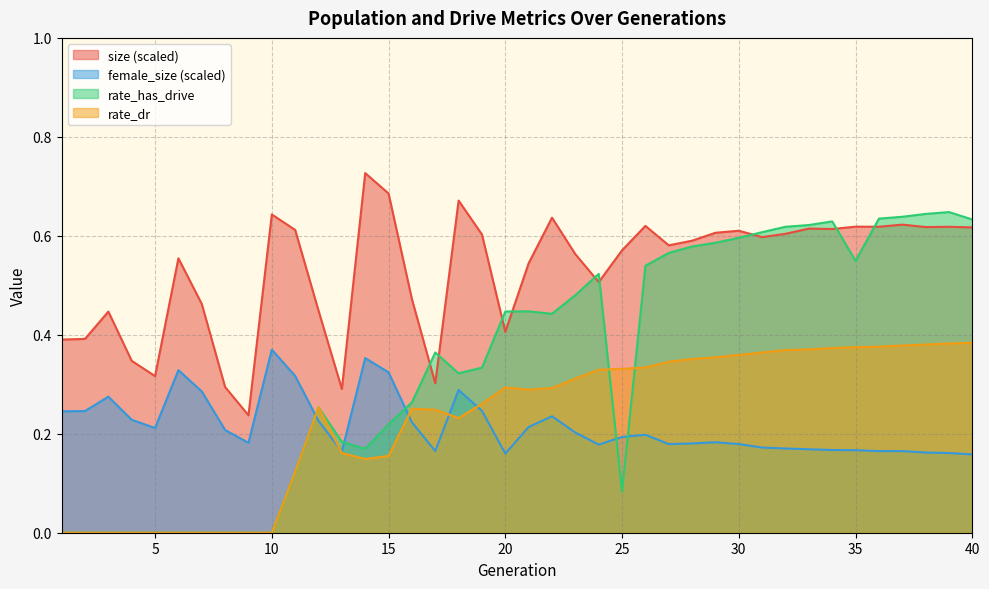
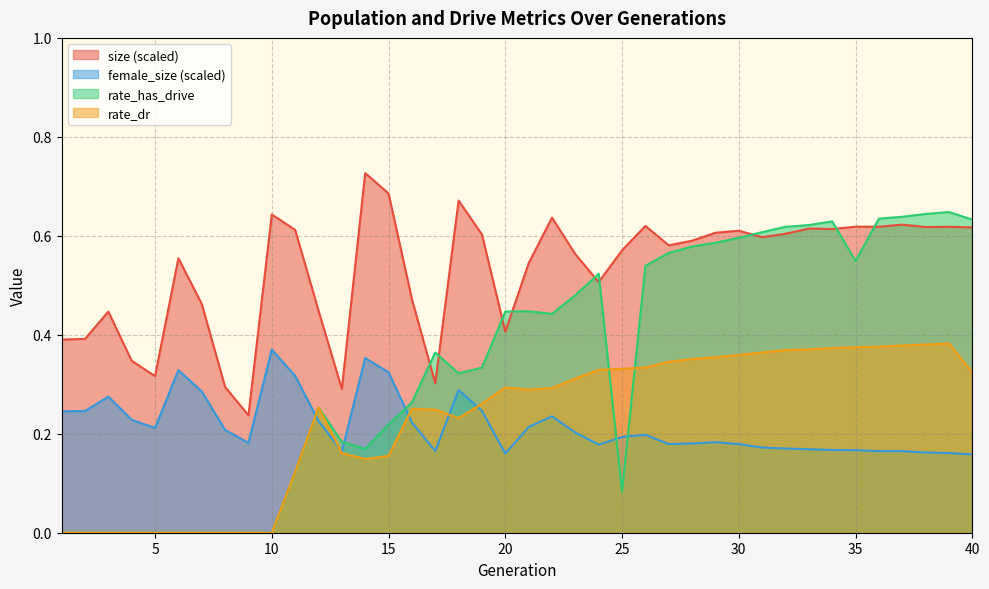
rate_dr, 40: 0.38 -> 0.32
